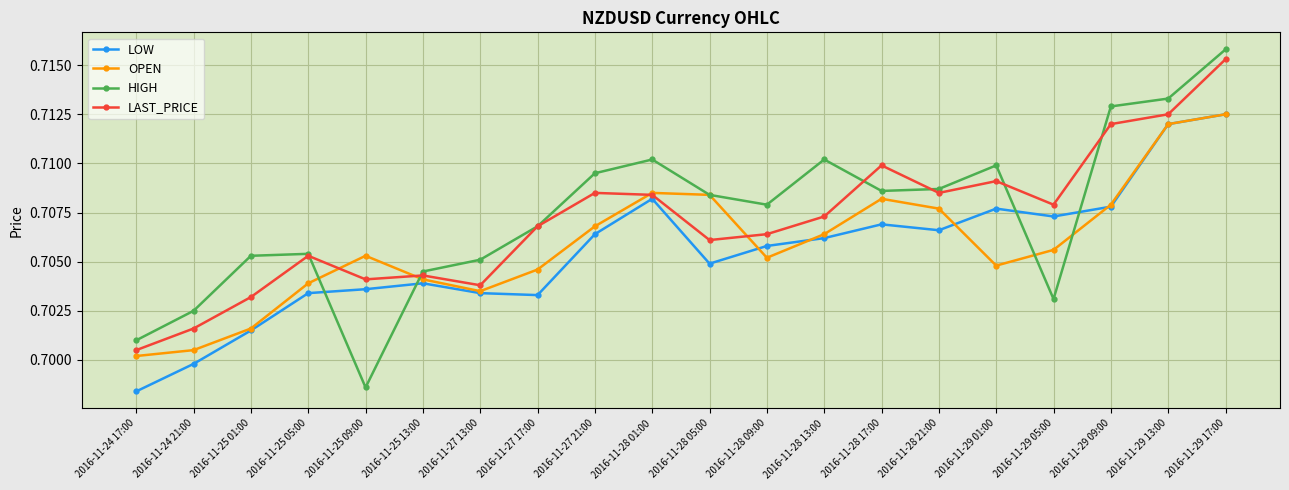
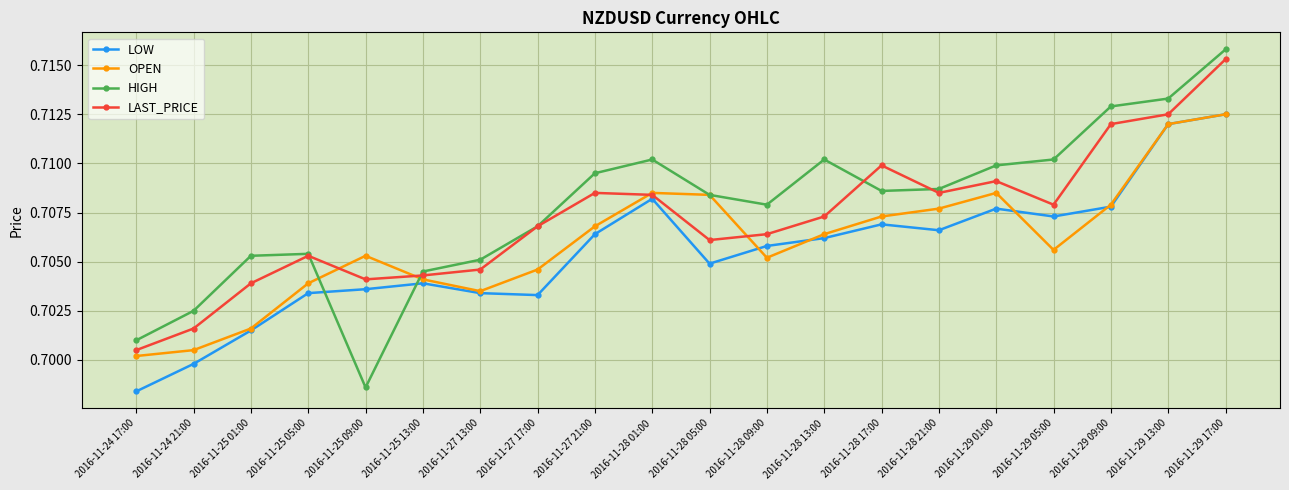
LAST_PRICE, 2016-11-25 01:00: 0.7032 -> 0.7039
LAST_PRICE, 2016-11-27 13:00: 0.7038 -> 0.7046
OPEN, 2016-11-28 17:00: 0.7082 -> 0.7073
OPEN, 2016-11-29 01:00: 0.7048 -> 0.7085
HIGH, 2016-11-29 05:00: 0.7031 -> 0.7102
